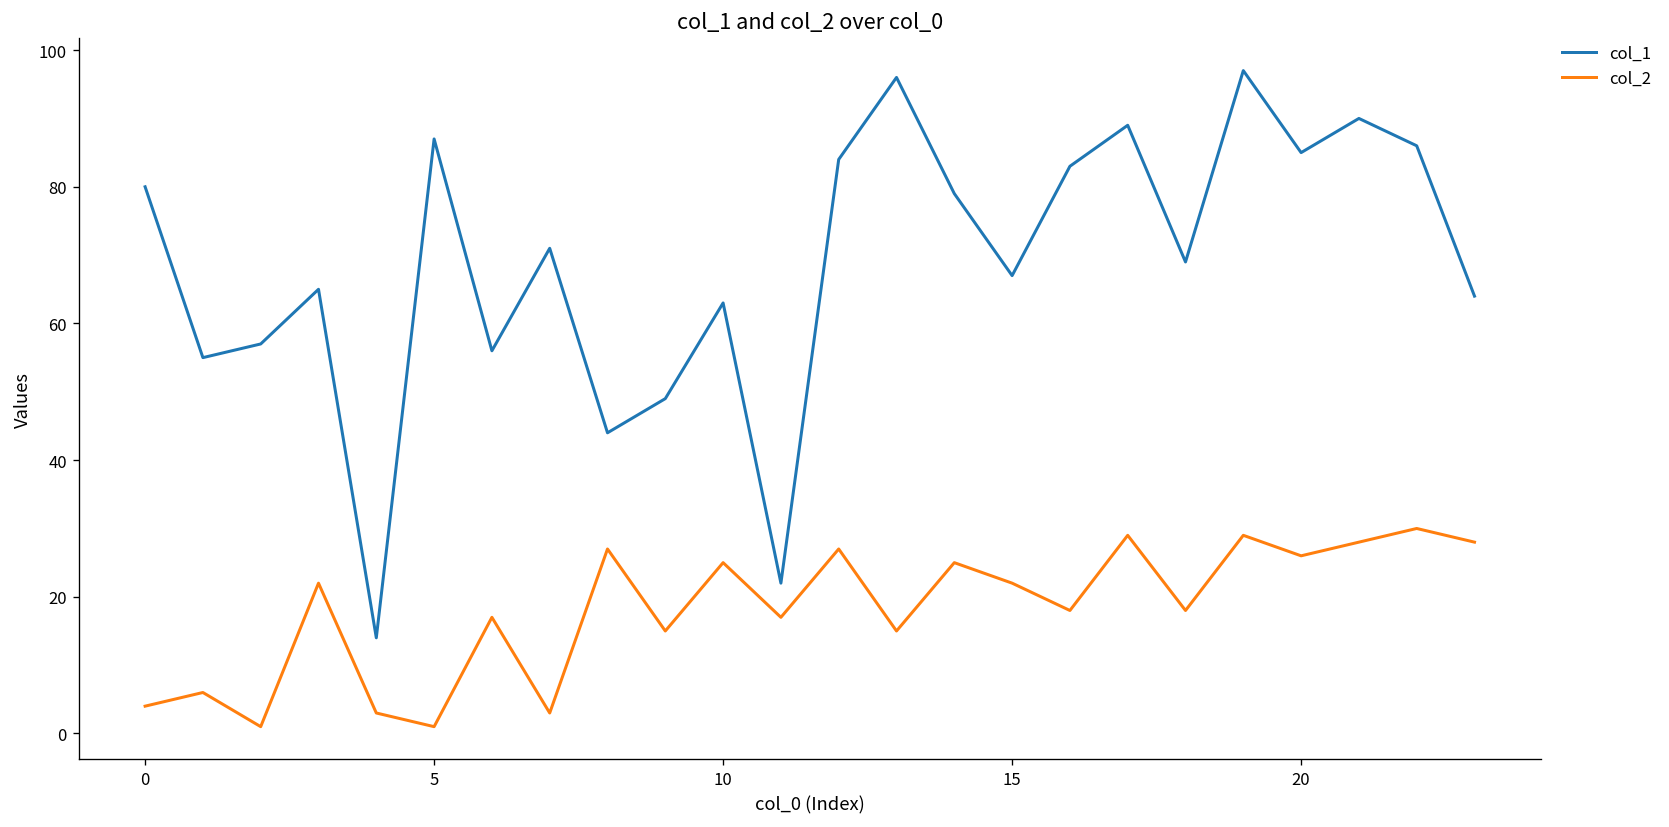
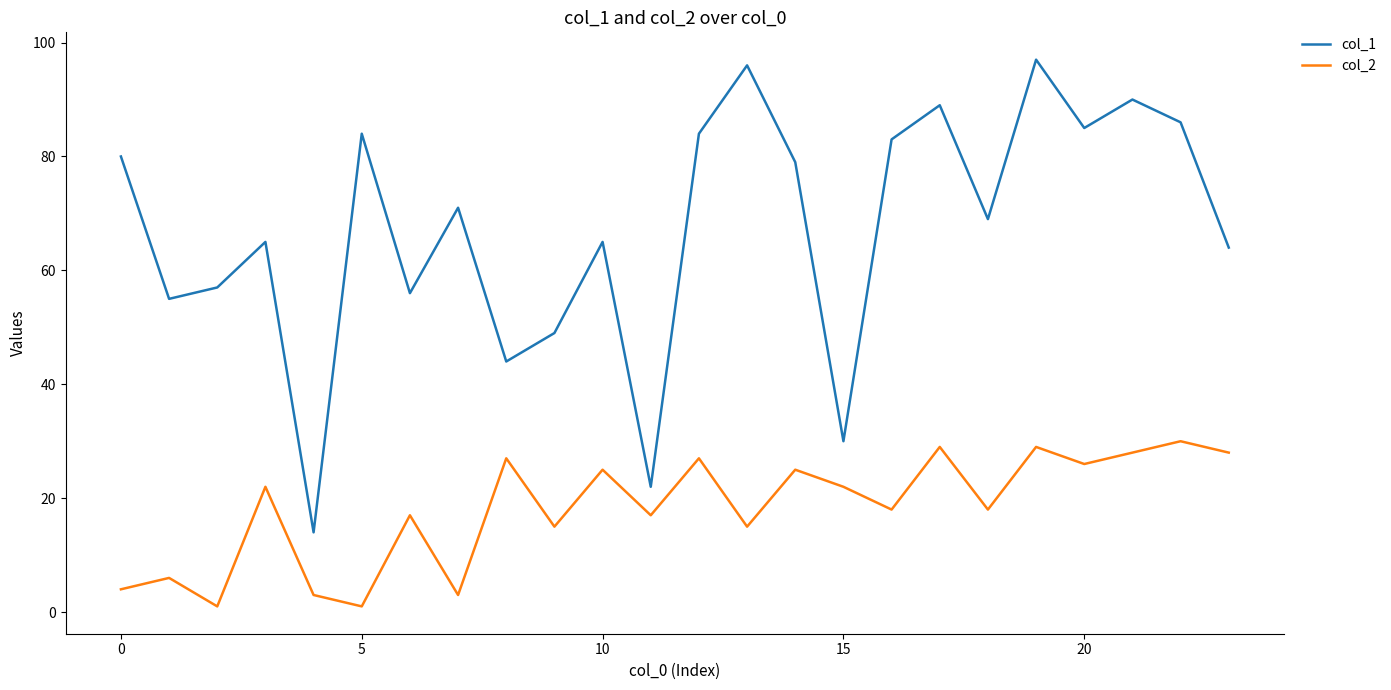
col_1, 5: 87 -> 84
col_1, 10: 63 -> 65
col_1, 15: 67 -> 30
